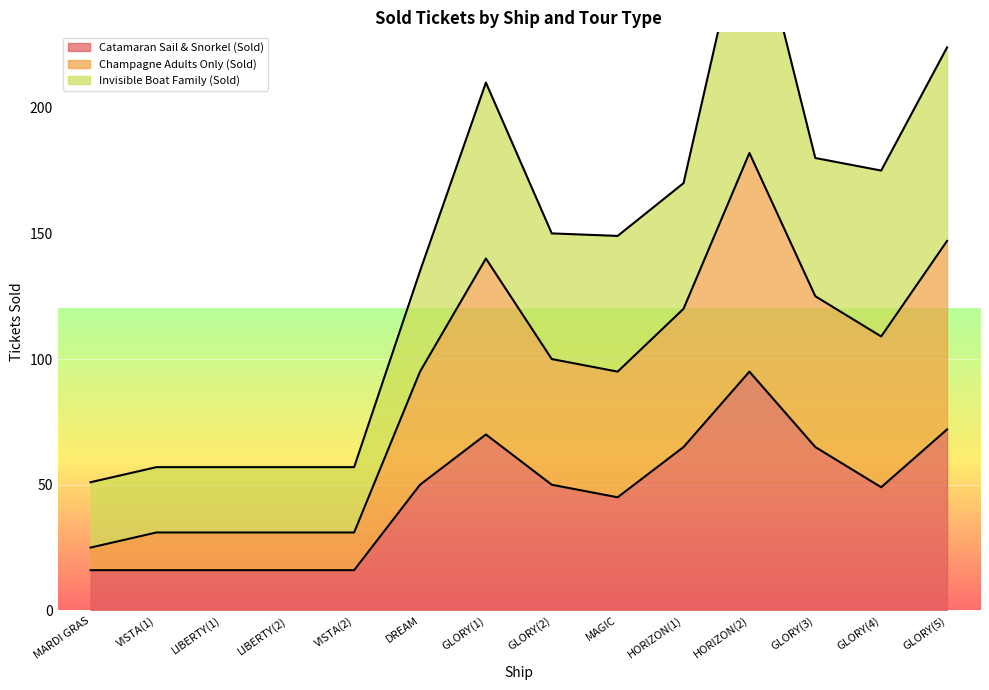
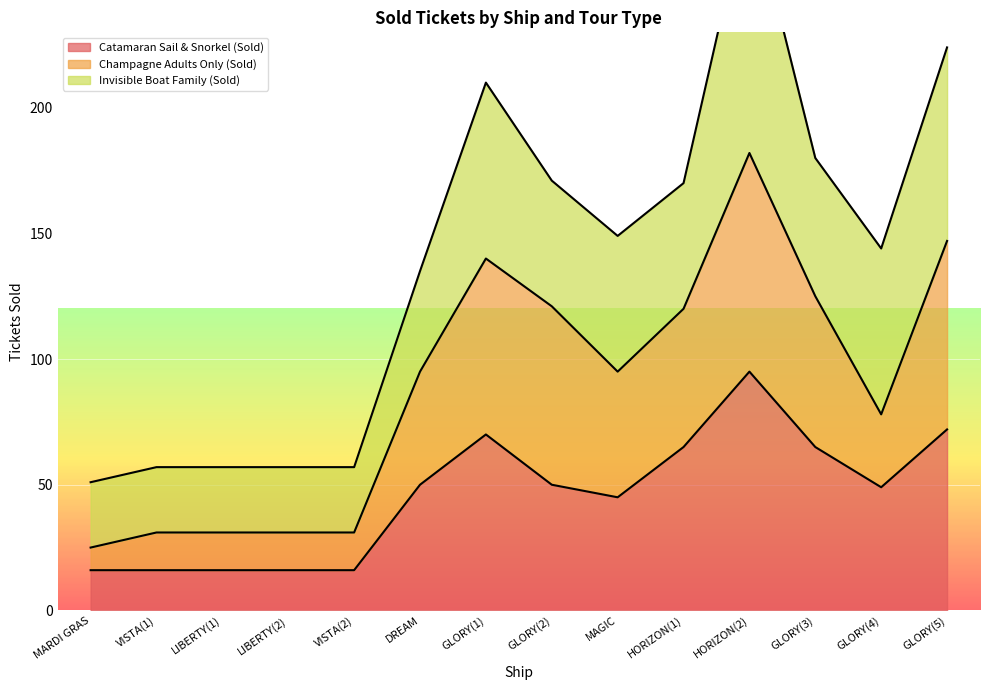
Champagne Adults Only (Sold), GLORY(2): 50 -> 71
Champagne Adults Only (Sold), GLORY(4): 60 -> 29
